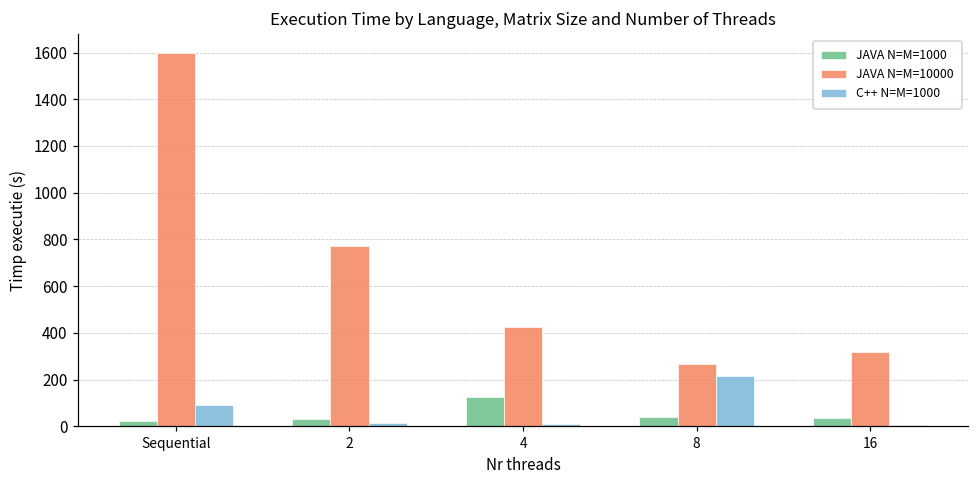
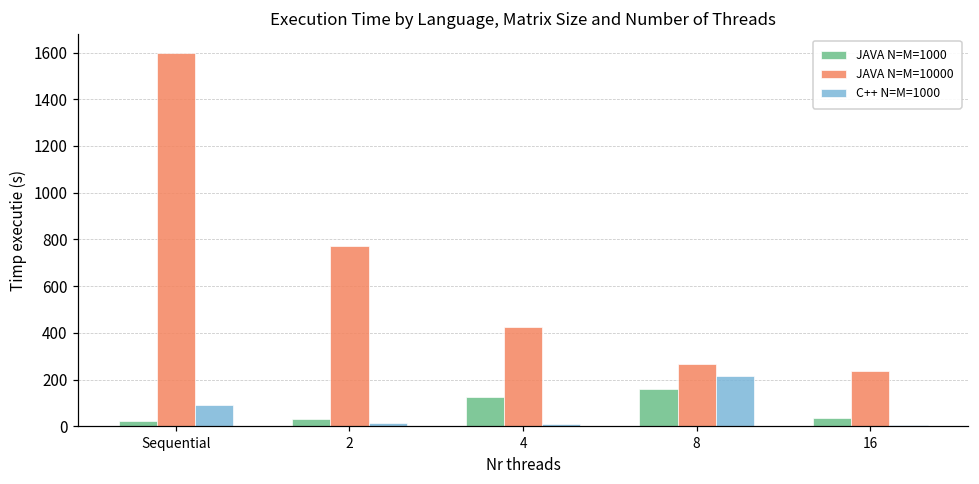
JAVA N=M=1000, 8: 40 -> 160
JAVA N=M=10000, 16: 320 -> 240
